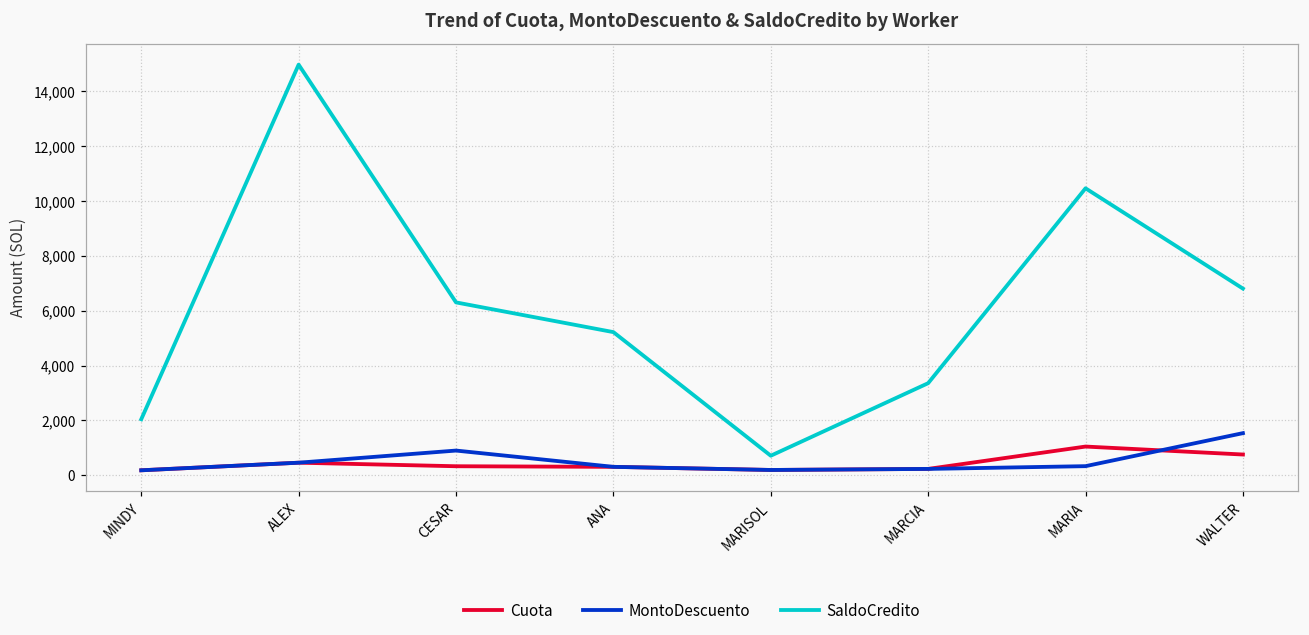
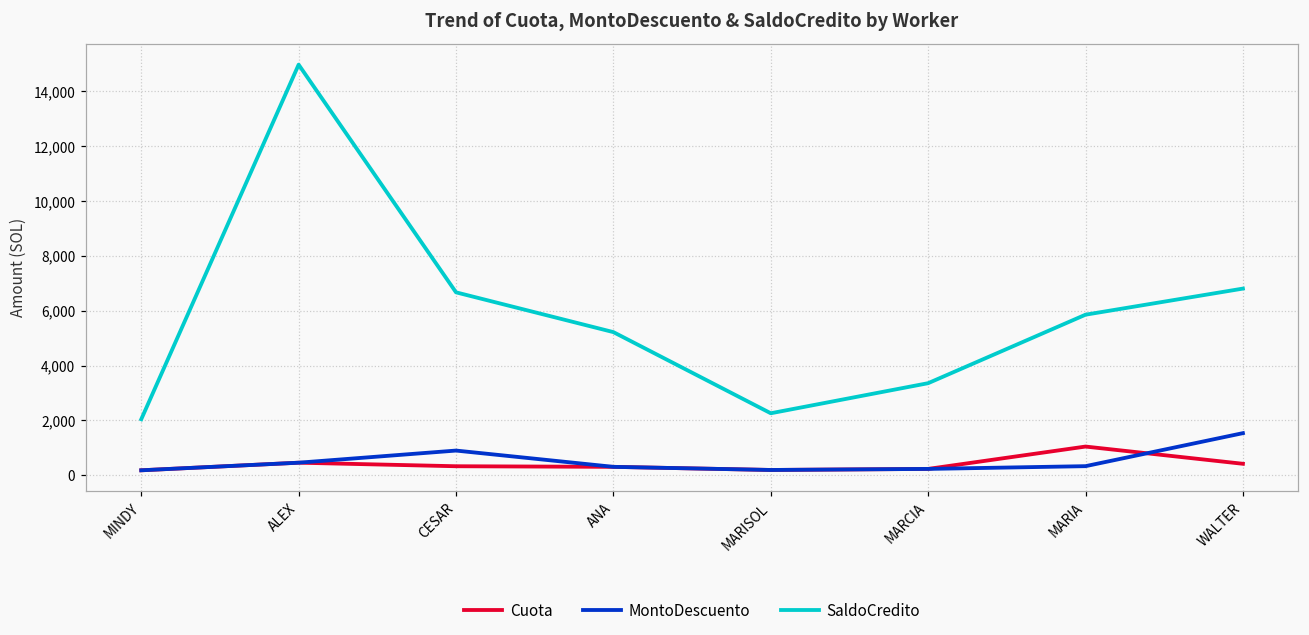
SaldoCredito, CESAR: 6,300 -> 6,700
SaldoCredito, MARISOL: 700 -> 2,300
SaldoCredito, MARIA: 10,500 -> 5,900
Cuota, WALTER: 800 -> 400
